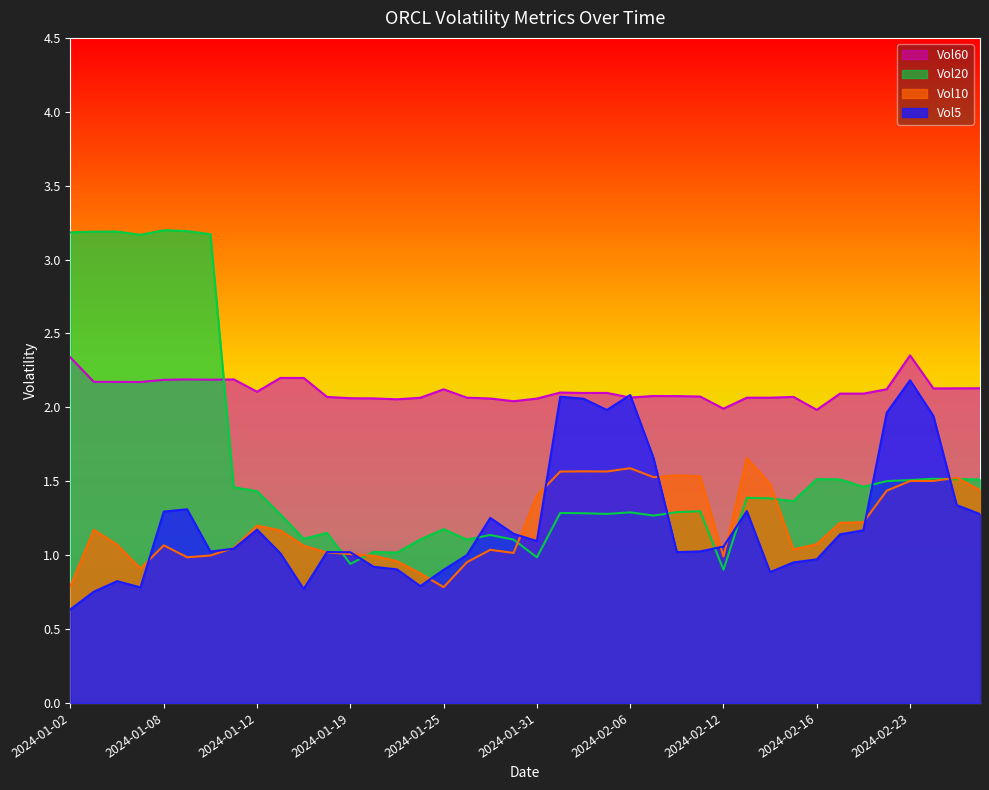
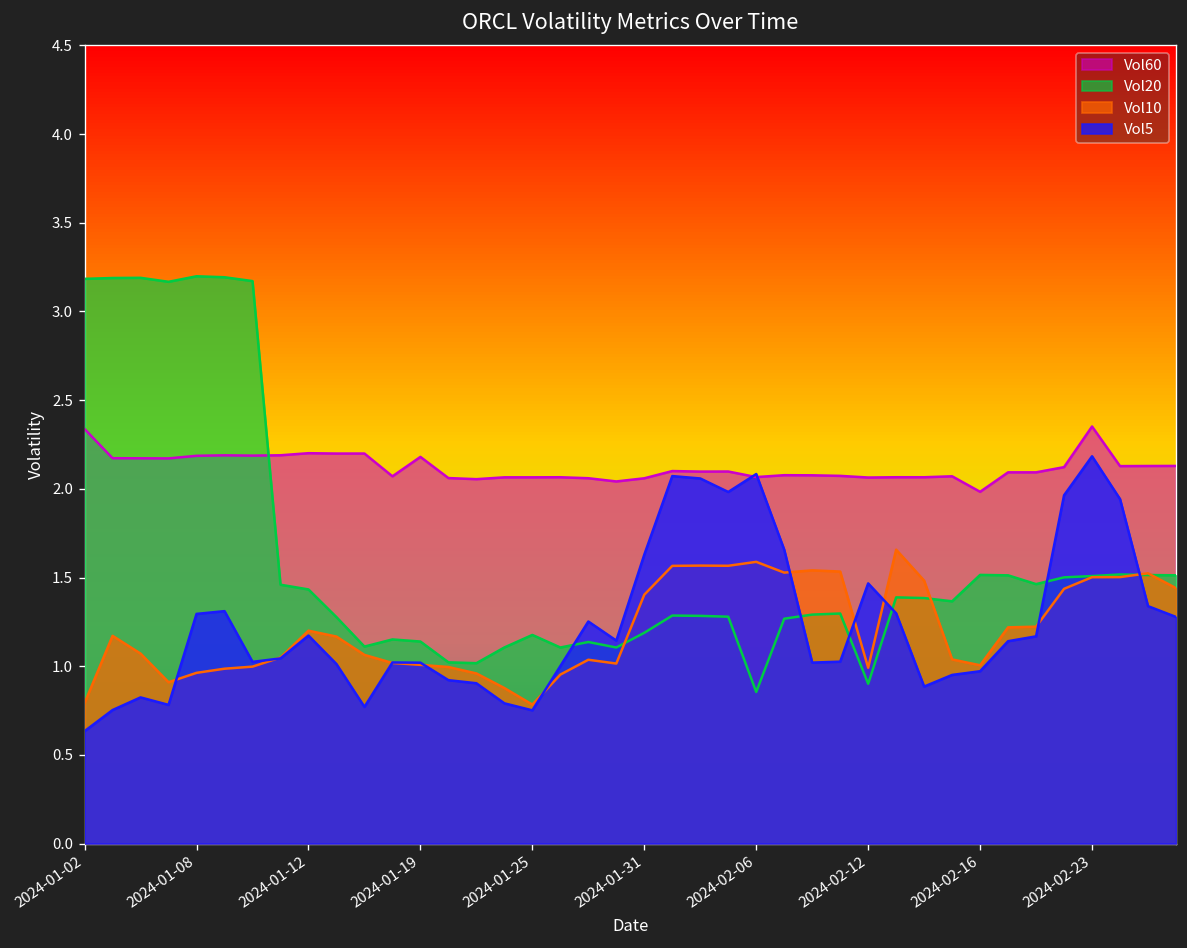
Vol10, 2024-01-08: 1.07 -> 0.96
Vol60, 2024-01-12: 2.11 -> 2.20
Vol60, 2024-01-19: 2.06 -> 2.18
Vol20, 2024-01-19: 0.94 -> 1.14
Vol60, 2024-01-25: 2.12 -> 2.06
Vol5, 2024-01-25: 0.90 -> 0.75
Vol20, 2024-01-31: 0.99 -> 1.19
Vol5, 2024-01-31: 1.10 -> 1.63
Vol20, 2024-02-06: 1.29 -> 0.85
Vol60, 2024-02-12: 1.99 -> 2.06
Vol5, 2024-02-12: 1.06 -> 1.47
Vol10, 2024-02-16: 1.07 -> 1.01
